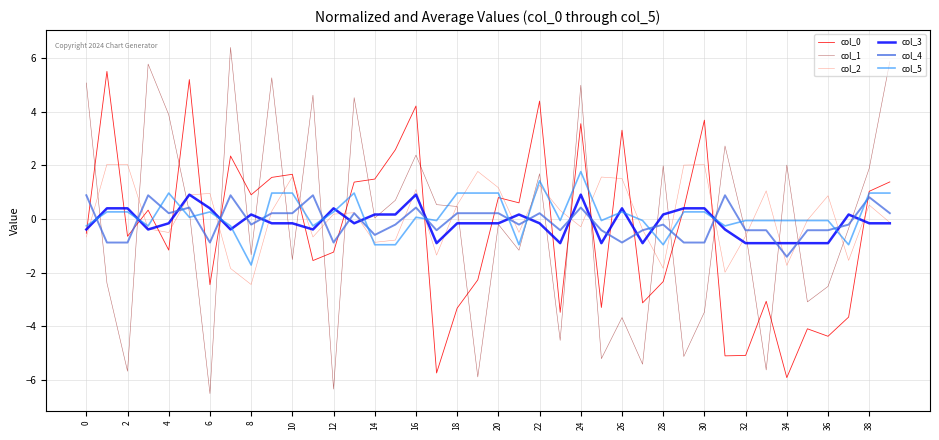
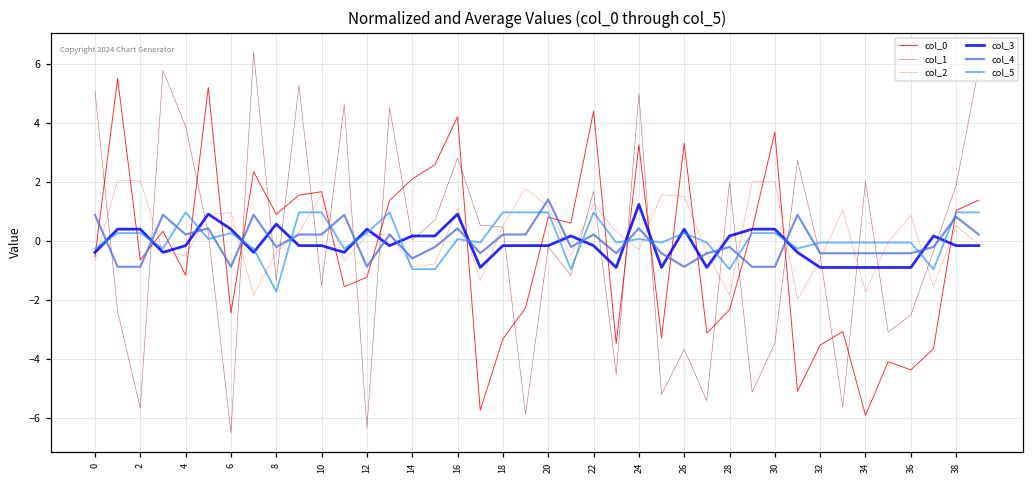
col_2, 8: -2.4 -> -0.4
col_3, 8: 0.2 -> 0.6
col_0, 14: 1.5 -> 2.1
col_1, 16: 2.4 -> 2.8
col_4, 20: 0.2 -> 1.4
col_5, 22: 1.4 -> 1.0
col_0, 24: 3.5 -> 3.3
col_3, 24: 0.9 -> 1.2
col_5, 24: 1.8 -> 0.1
col_0, 32: -5.1 -> -3.5
col_4, 34: -1.4 -> -0.4
